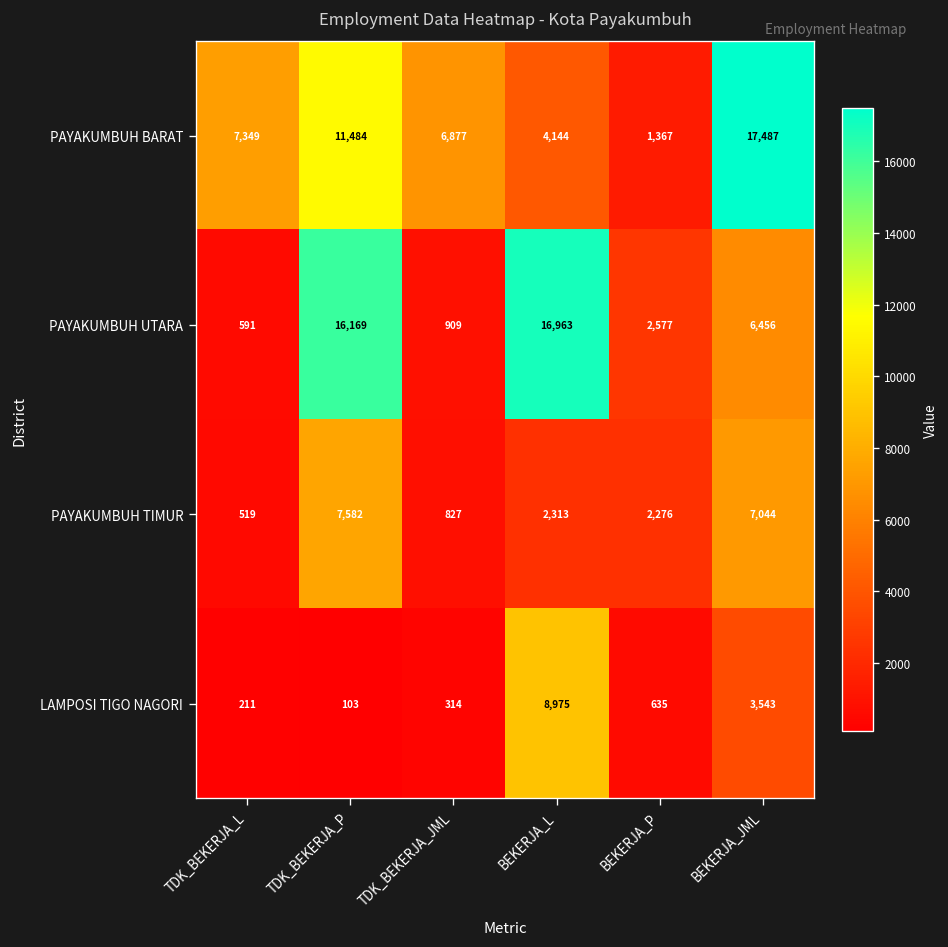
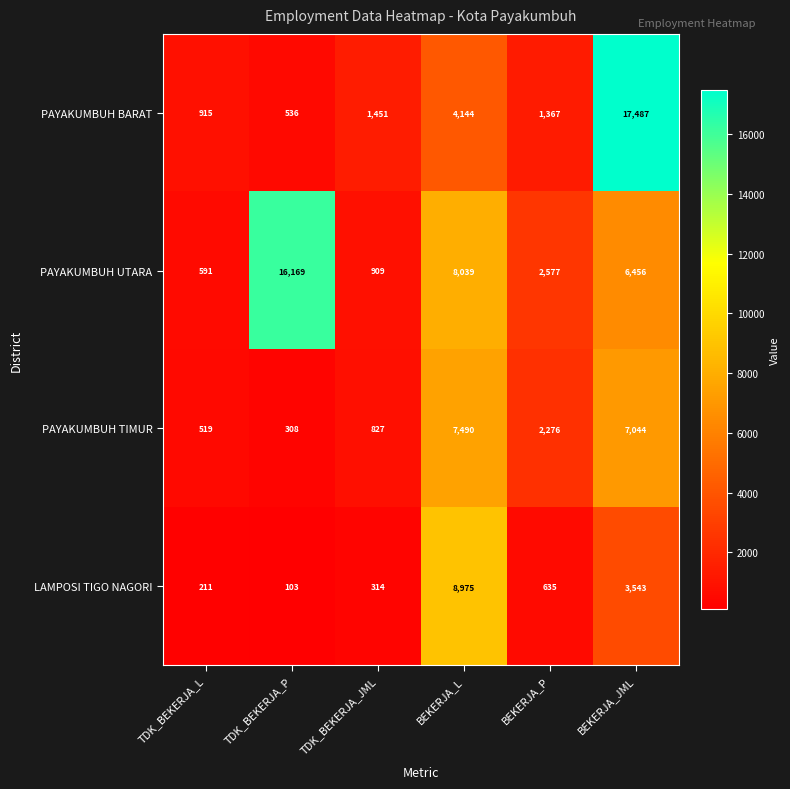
PAYAKUMBUH BARAT, TDK_BEKERJA_L: 7,349 -> 915
PAYAKUMBUH BARAT, TDK_BEKERJA_P: 11,484 -> 536
PAYAKUMBUH BARAT, TDK_BEKERJA_JML: 6,877 -> 1,451
PAYAKUMBUH UTARA, BEKERJA_L: 16,963 -> 8,039
PAYAKUMBUH TIMUR, TDK_BEKERJA_P: 7,582 -> 308
PAYAKUMBUH TIMUR, BEKERJA_L: 2,313 -> 7,490
